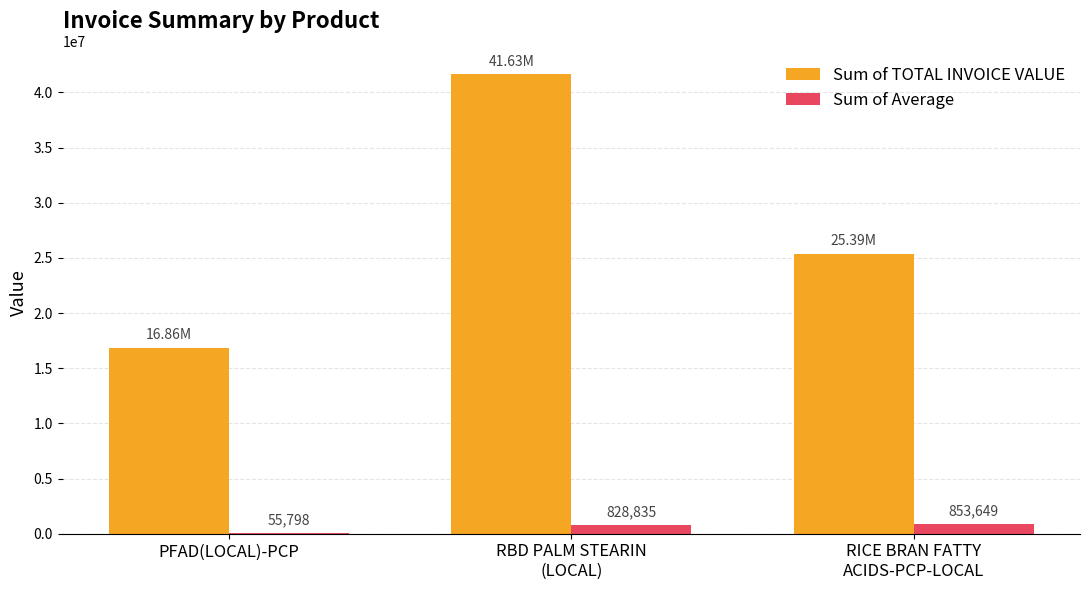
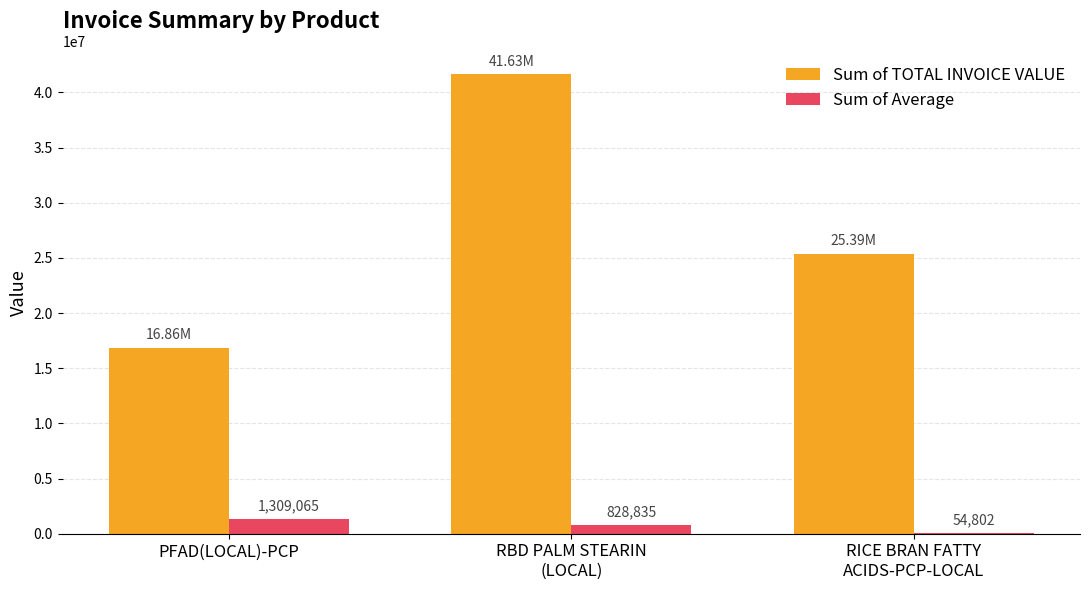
Sum of Average, PFAD(LOCAL)-PCP: 55,798 -> 1,309,065
Sum of Average, RICE BRAN FATTY ACIDS-PCP-LOCAL: 853,649 -> 54,802
